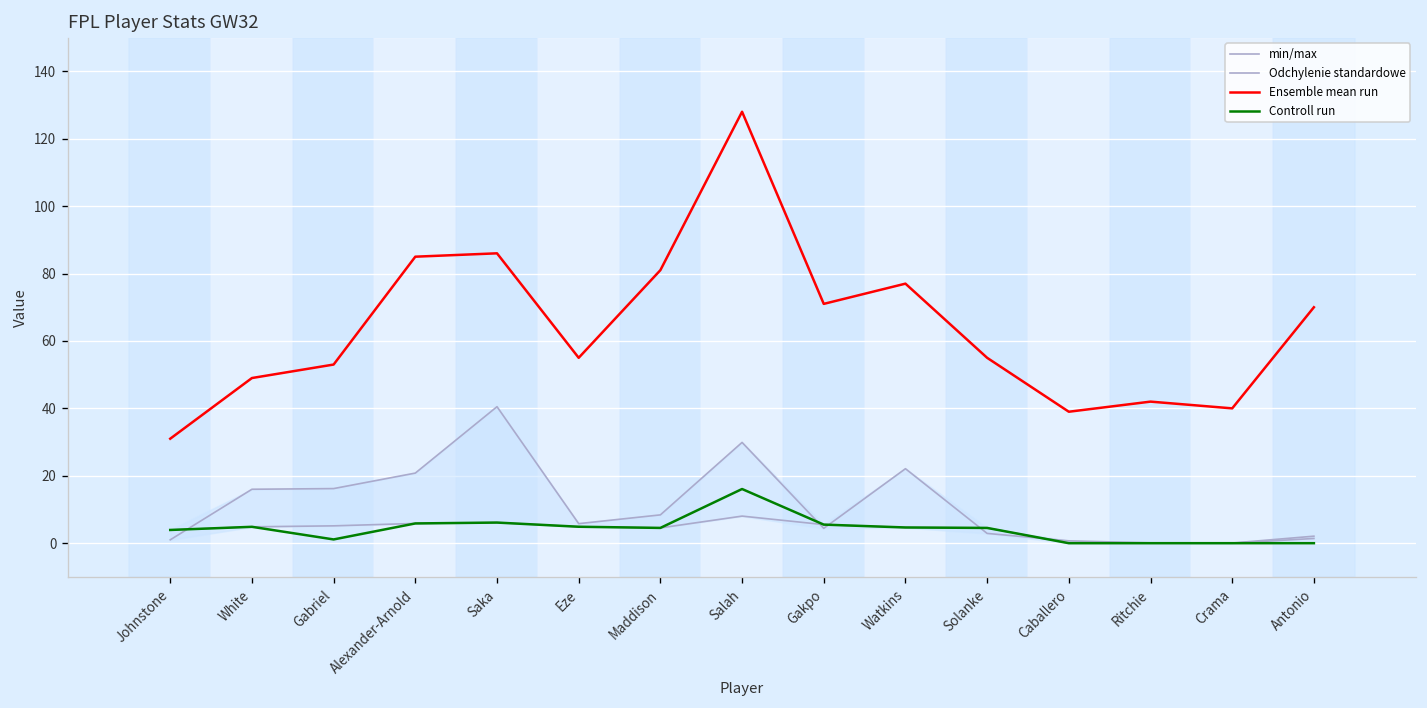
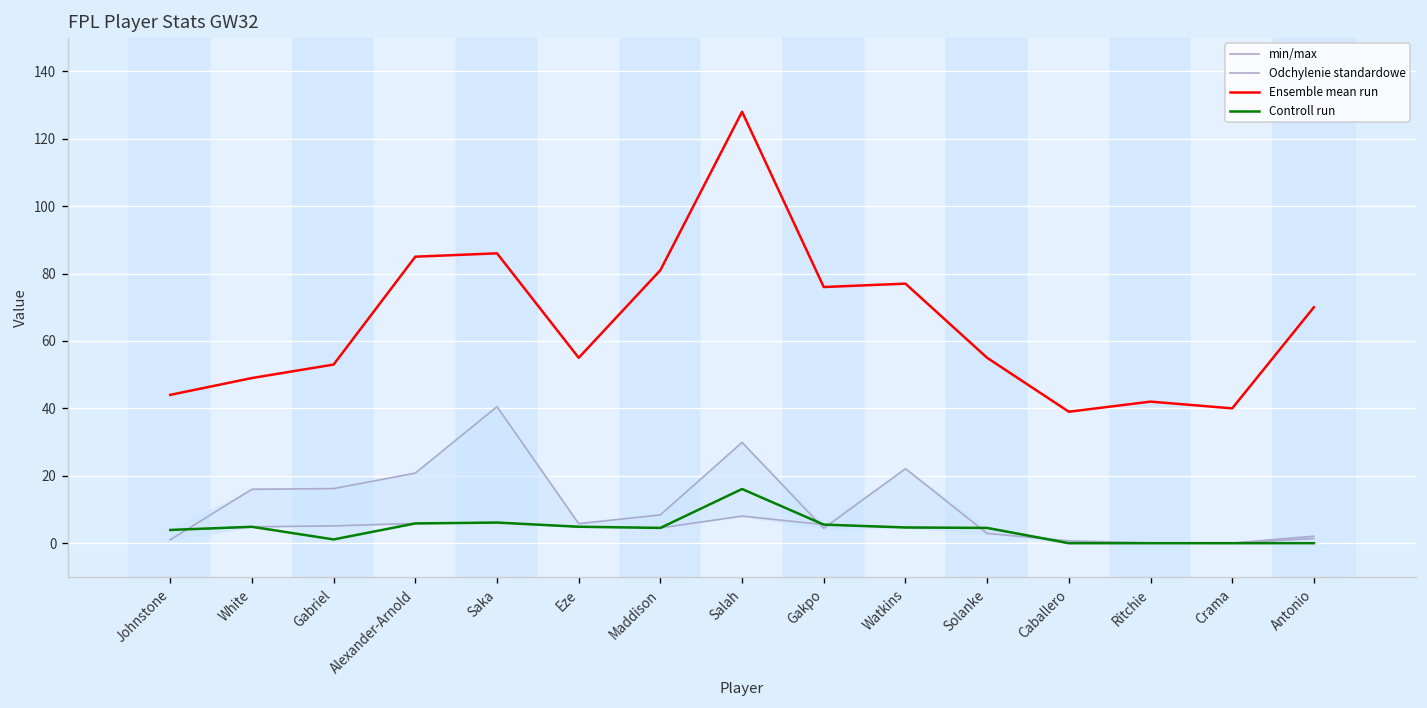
Ensemble mean run, Johnstone: 31 -> 44
Ensemble mean run, Gakpo: 71 -> 76
